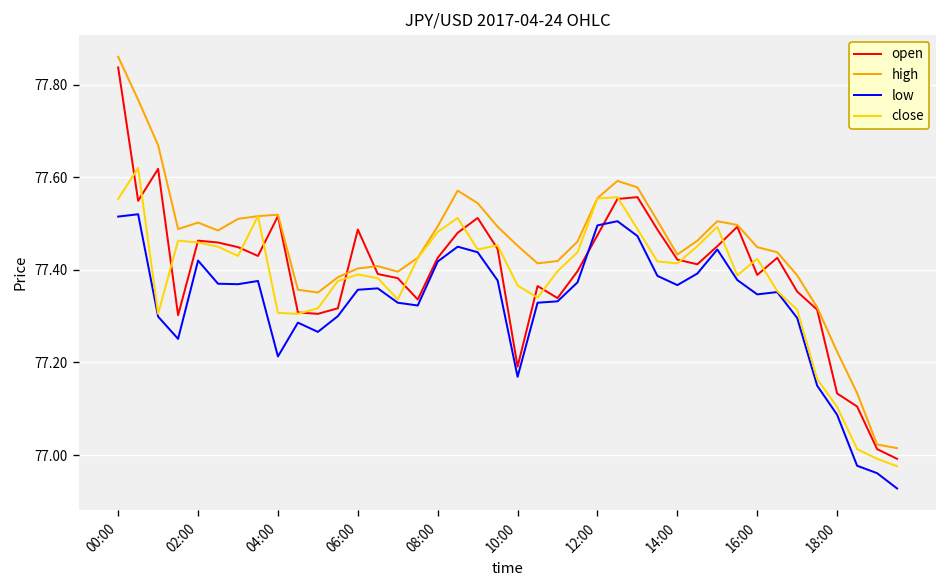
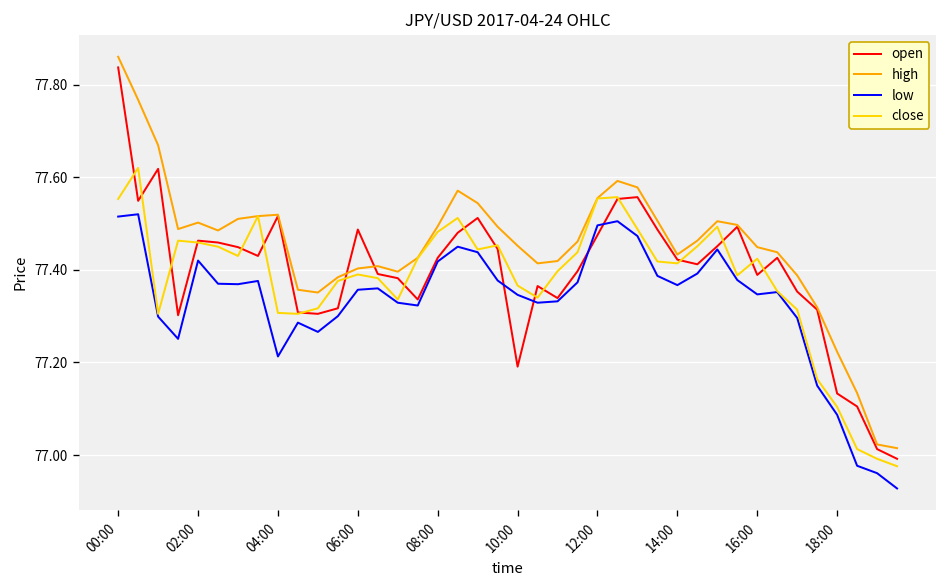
low, 10:00: 77.17 -> 77.35
